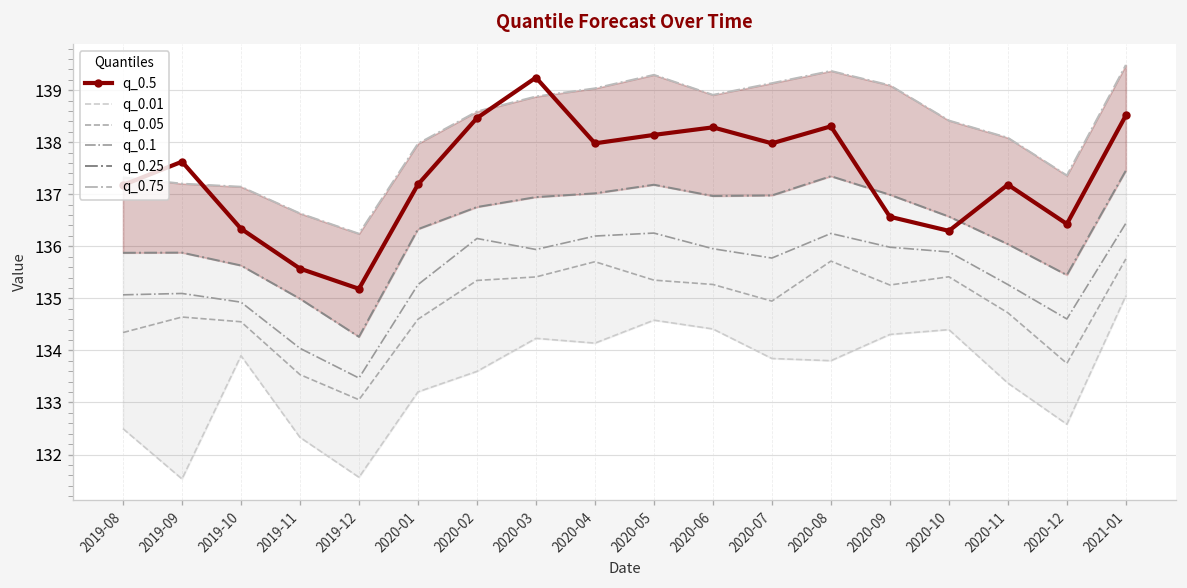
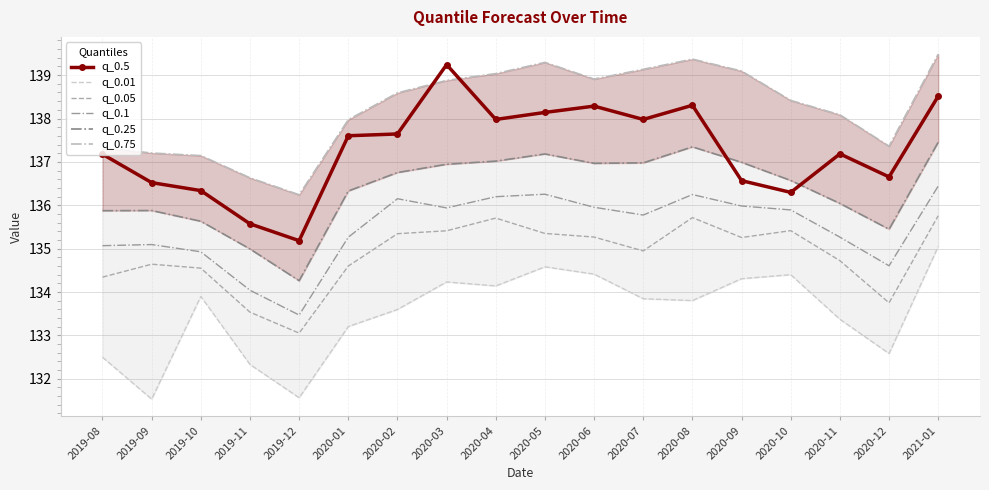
q_0.5, 2019-09: 137.6 -> 136.5
q_0.5, 2020-01: 137.2 -> 137.6
q_0.5, 2020-02: 138.5 -> 137.6
q_0.5, 2020-12: 136.4 -> 136.7
